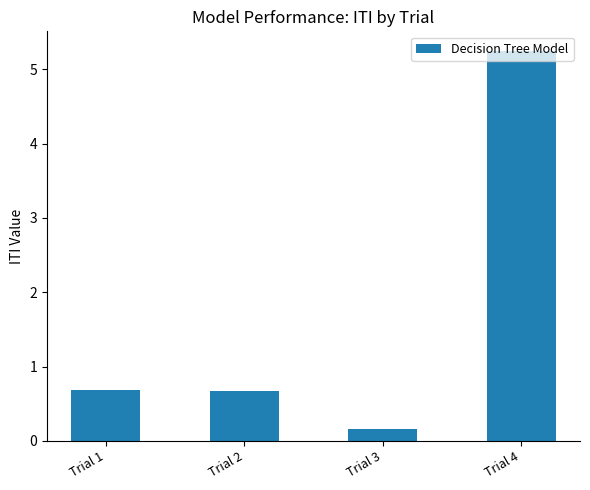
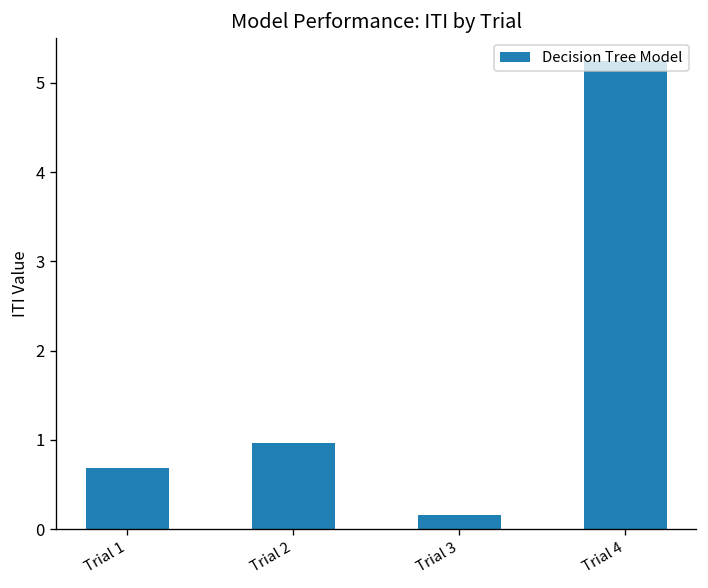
Trial 2: 0.7 -> 1.0
